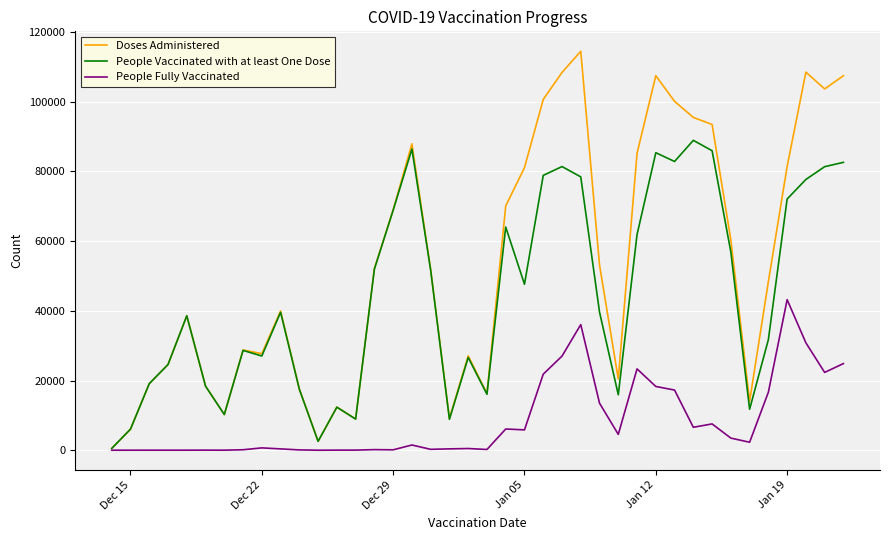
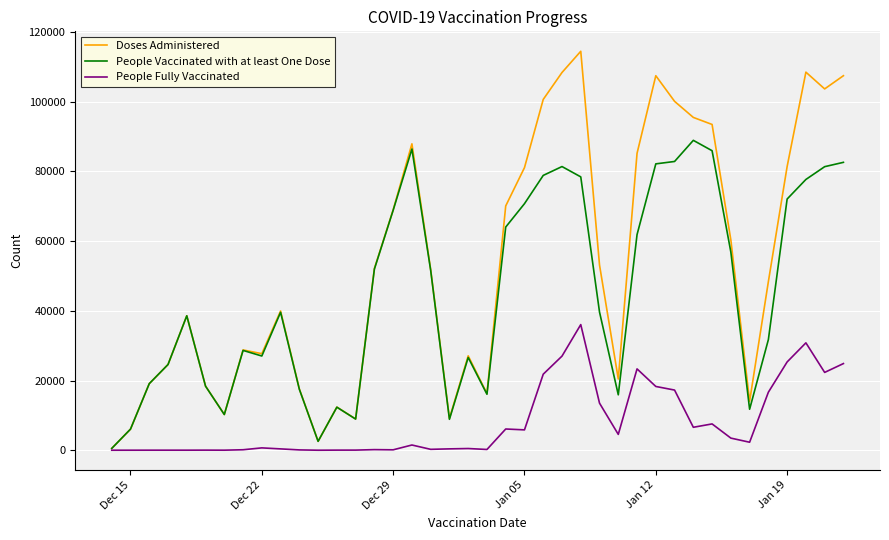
People Vaccinated with at least One Dose, Jan 05: 48000 -> 71000
People Vaccinated with at least One Dose, Jan 12: 85000 -> 82000
People Fully Vaccinated, Jan 19: 43000 -> 25000
